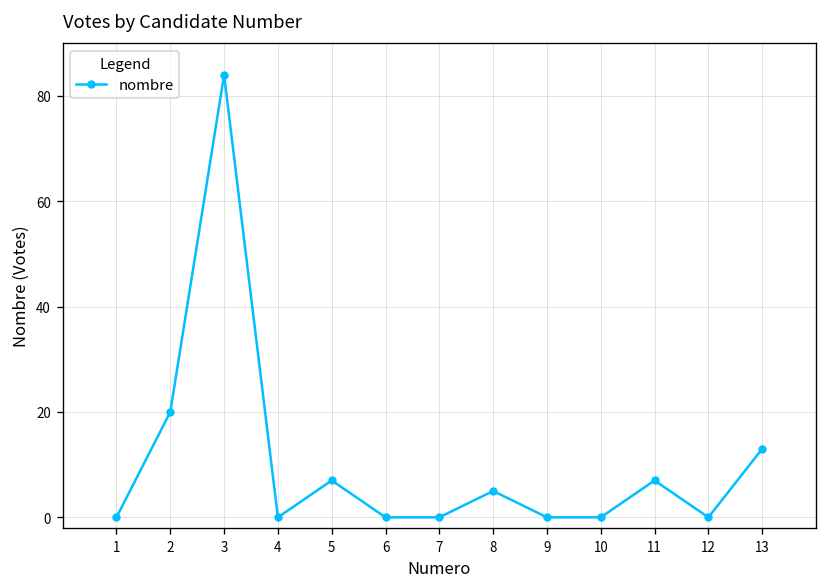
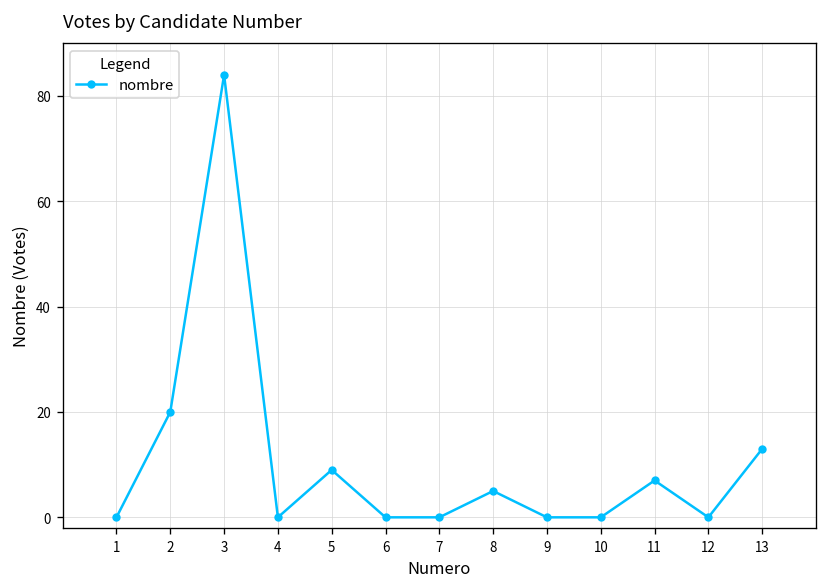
5: 7 -> 9
